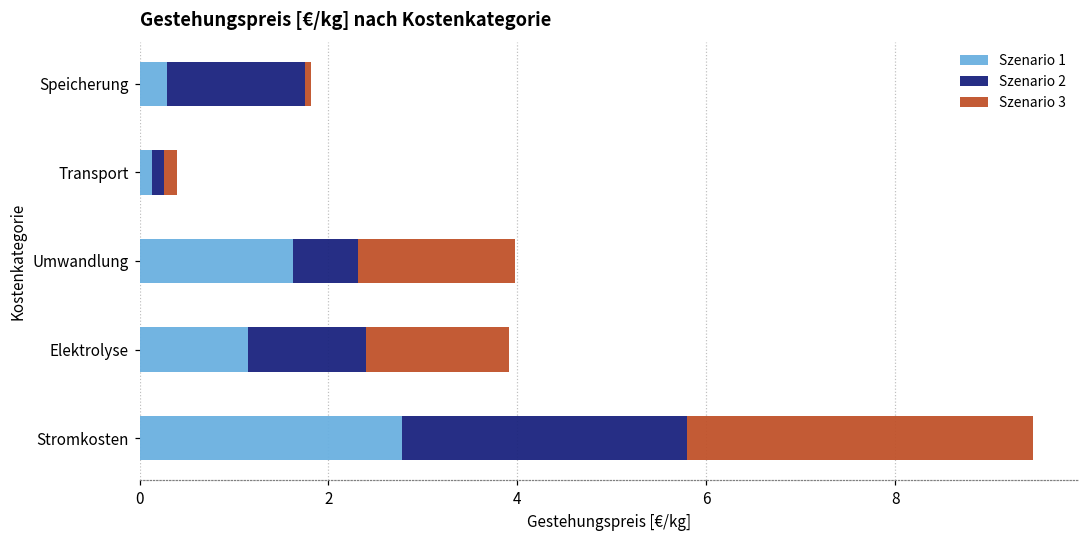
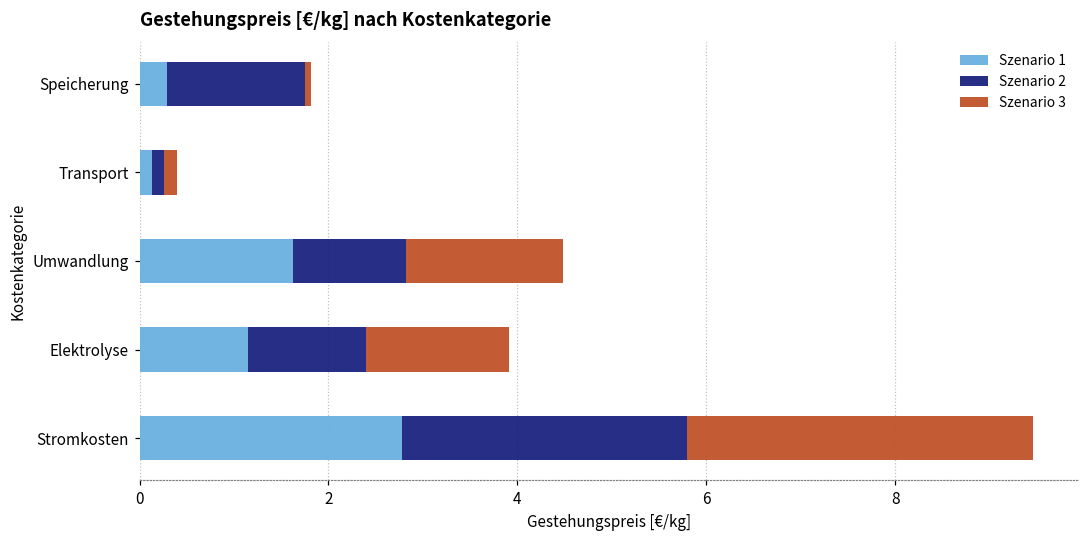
Szenario 2, Umwandlung: 0.7 -> 1.2
